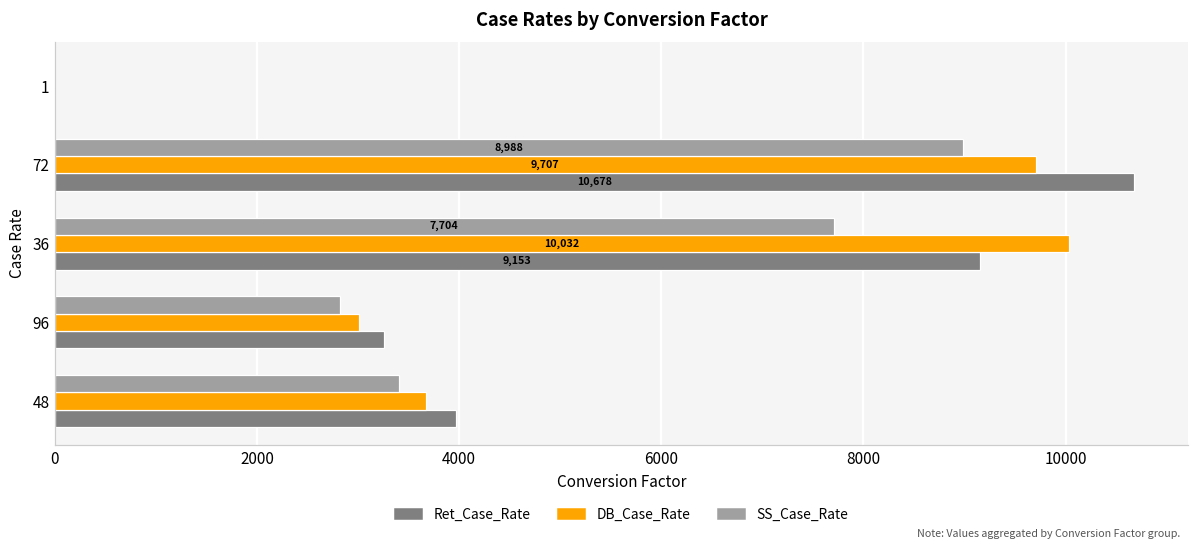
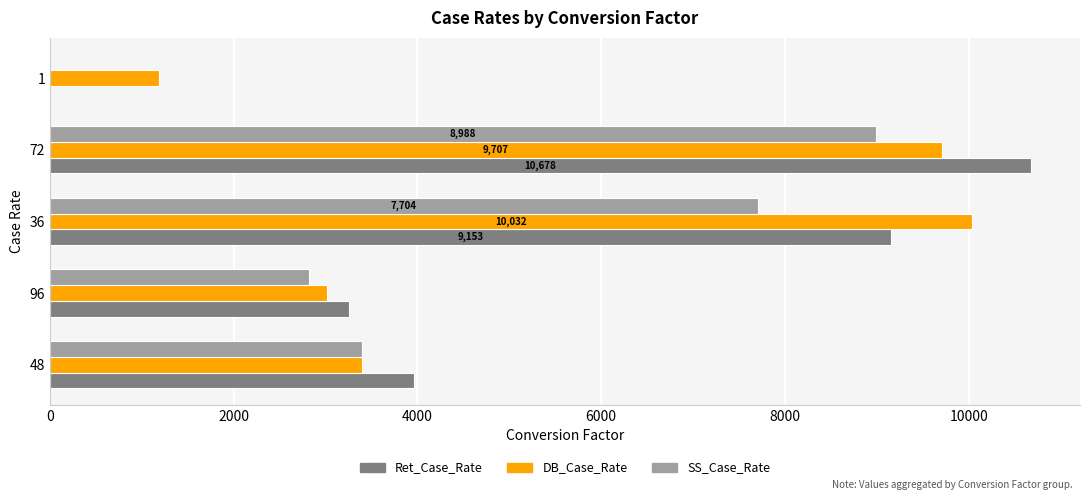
DB_Case_Rate, 1: 0 -> 1200
DB_Case_Rate, 48: 3700 -> 3400
